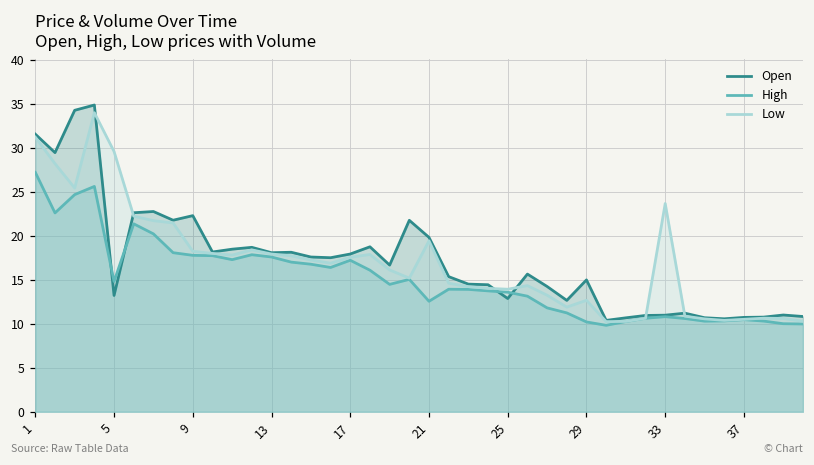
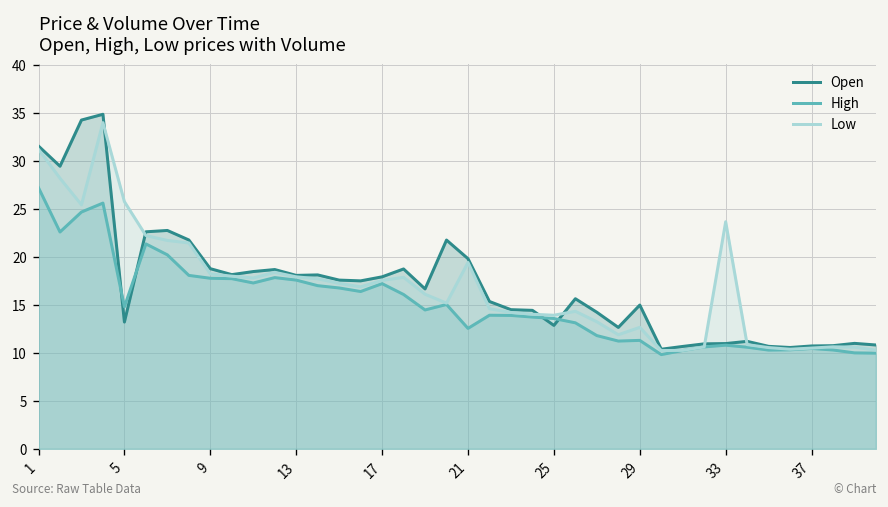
Low, 5: 30 -> 26
Open, 9: 22 -> 19
High, 29: 10 -> 11
